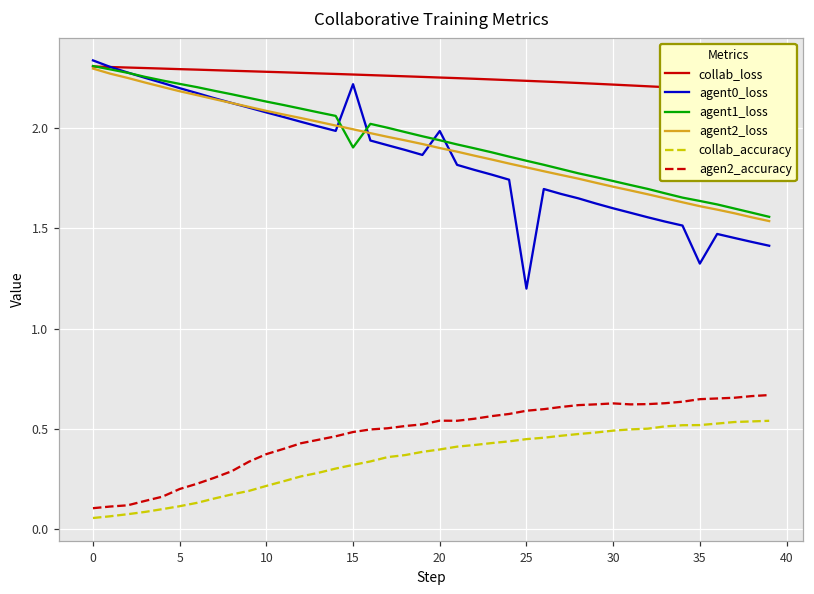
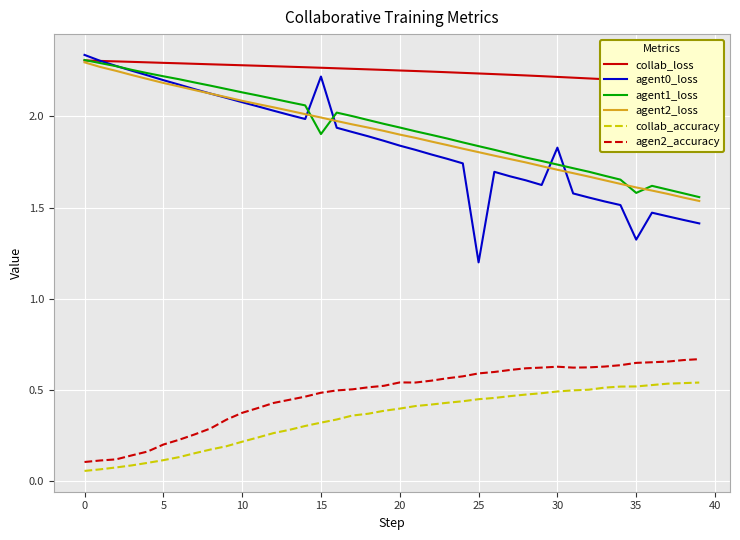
agent0_loss, 20: 1.99 -> 1.84
agent0_loss, 30: 1.60 -> 1.83
agent1_loss, 35: 1.64 -> 1.58
